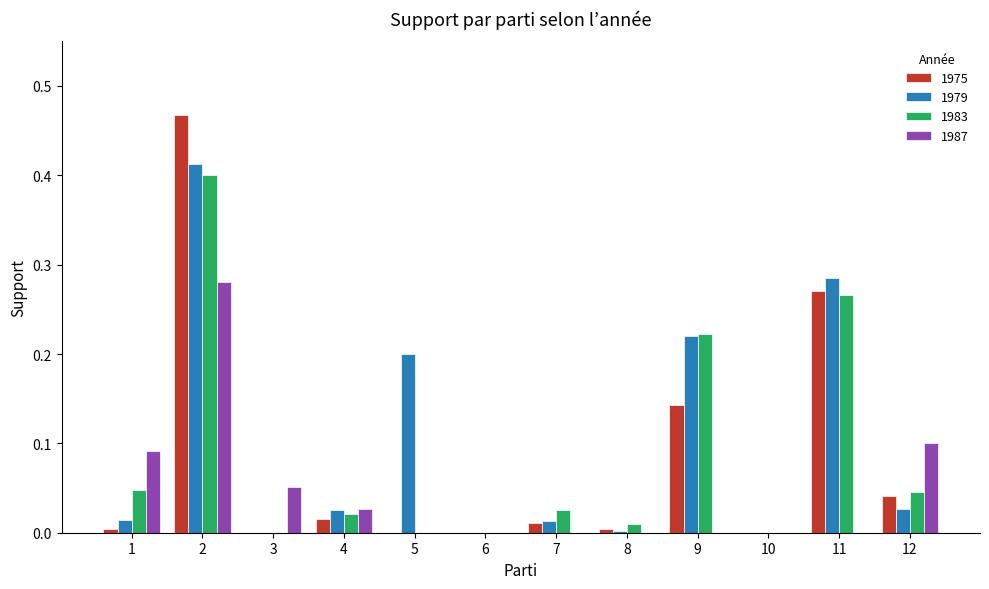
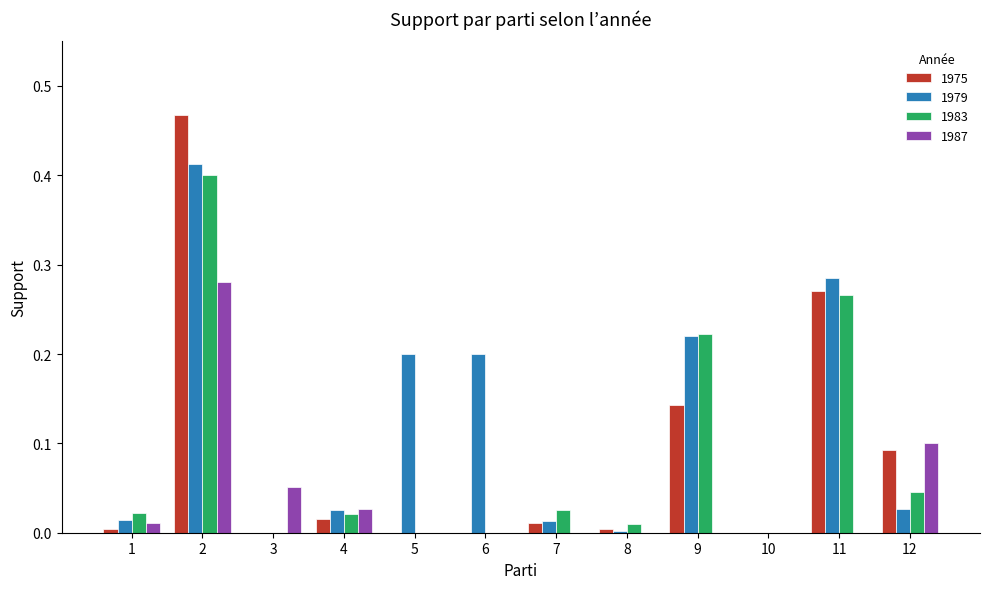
1983, 1: 0.05 -> 0.02
1987, 1: 0.09 -> 0.01
1979, 6: 0.0 -> 0.2
1975, 12: 0.04 -> 0.09
